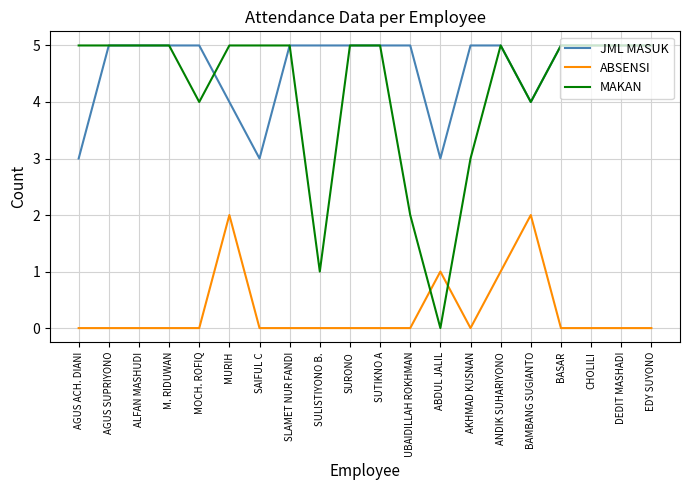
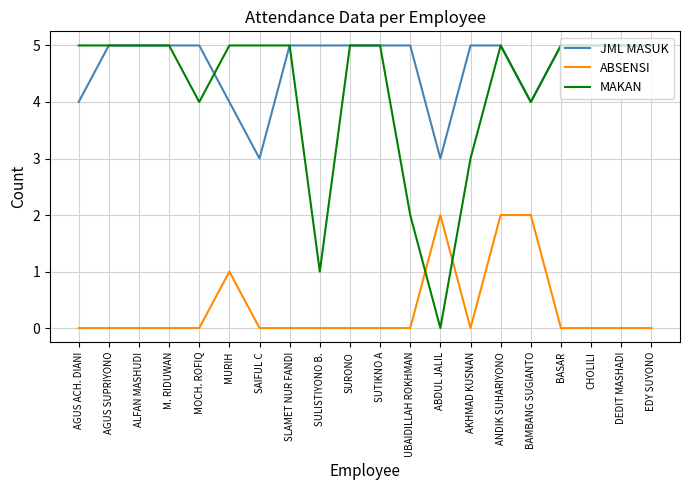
JML MASUK, AGUS ACH. DIANI: 3 -> 4
ABSENSI, MURIH: 2 -> 1
ABSENSI, ABDUL JALIL: 1 -> 2
ABSENSI, ANDIK SUHARIYONO: 1 -> 2
